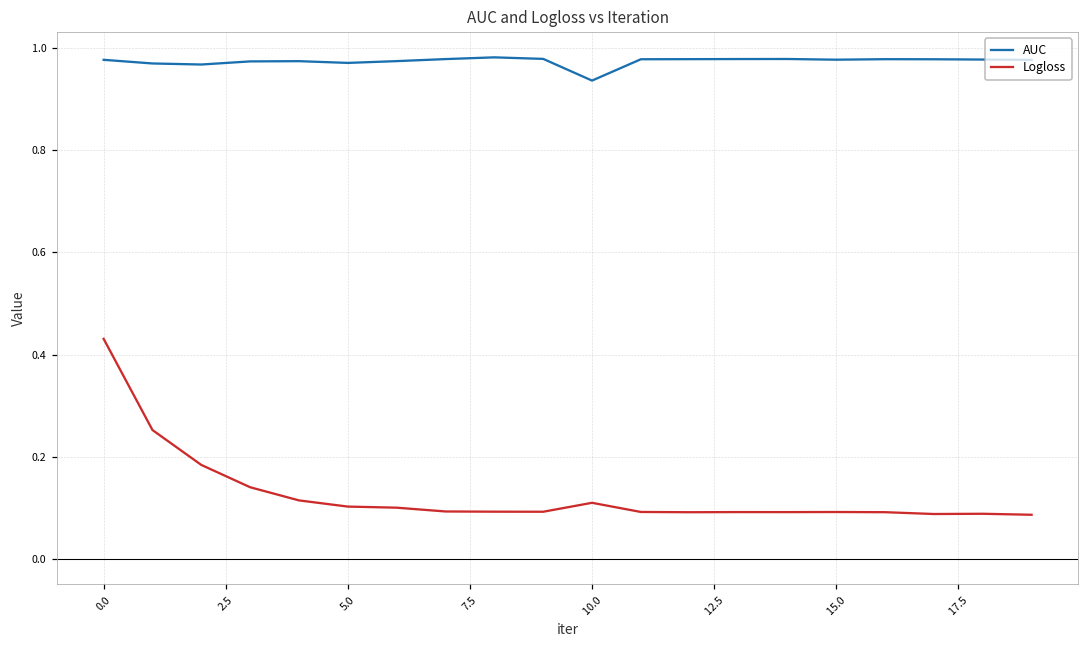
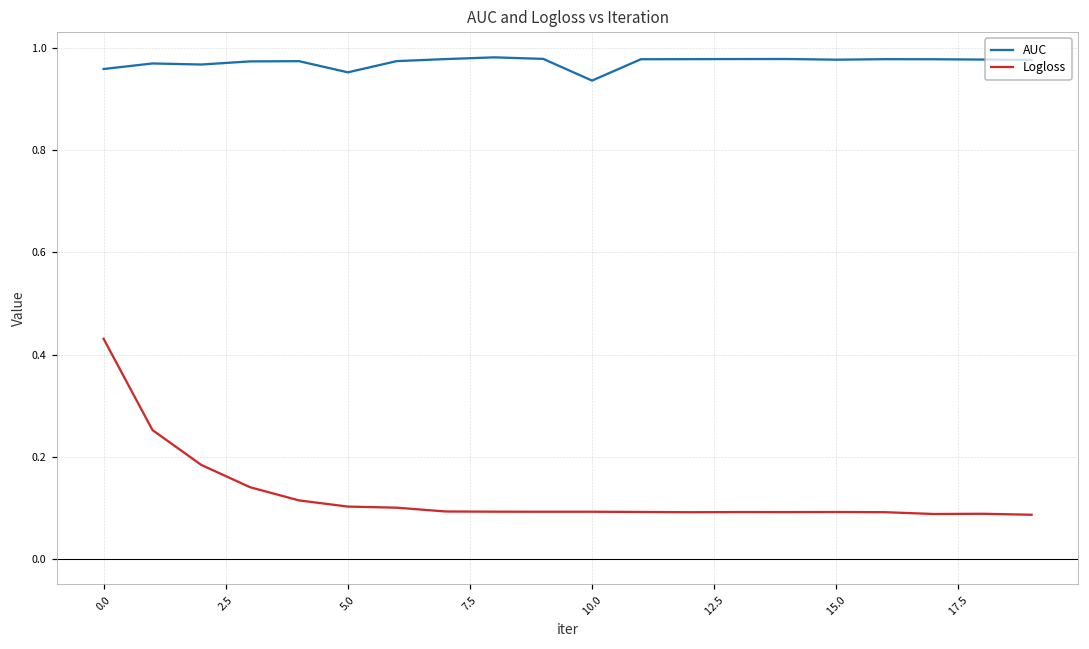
AUC, 0.0: 0.98 -> 0.96
AUC, 5.0: 0.97 -> 0.95
Logloss, 10.0: 0.11 -> 0.09
